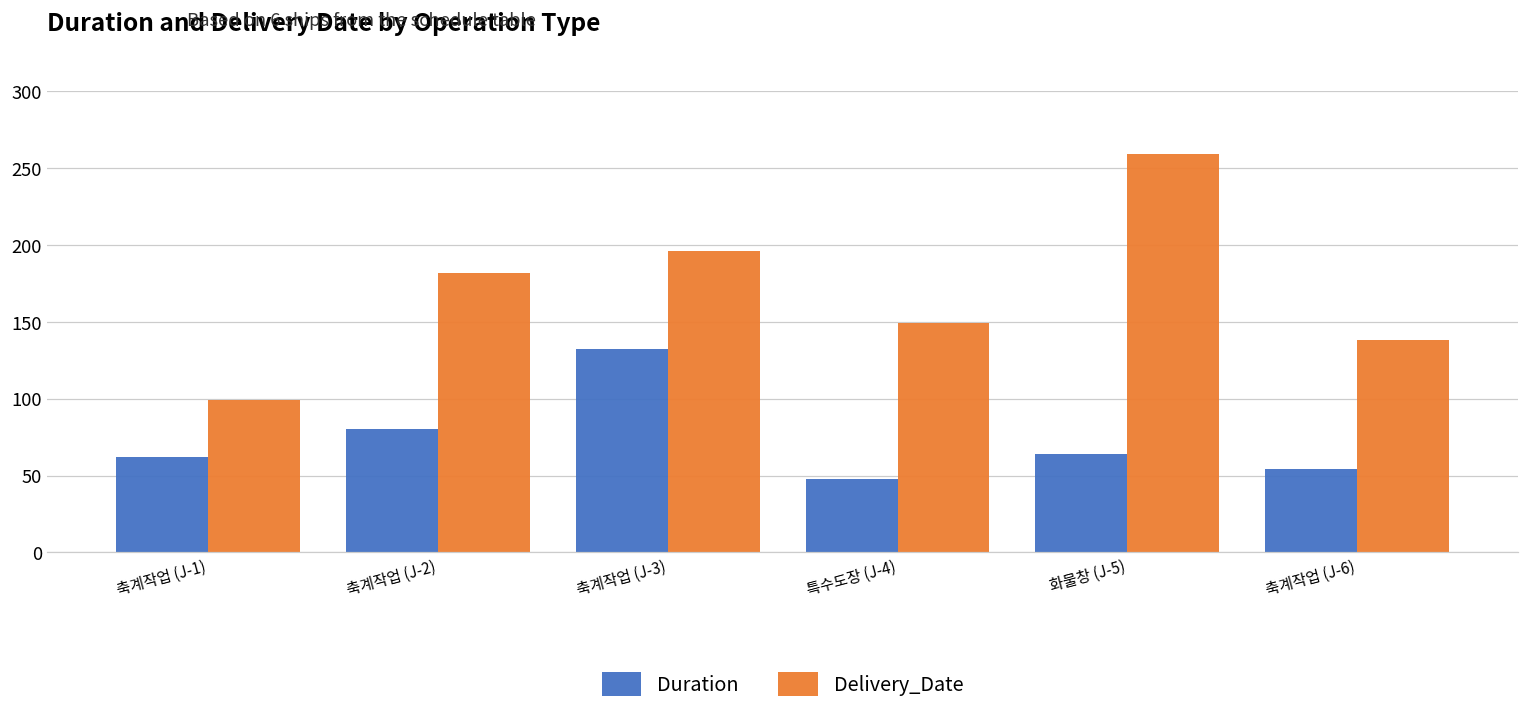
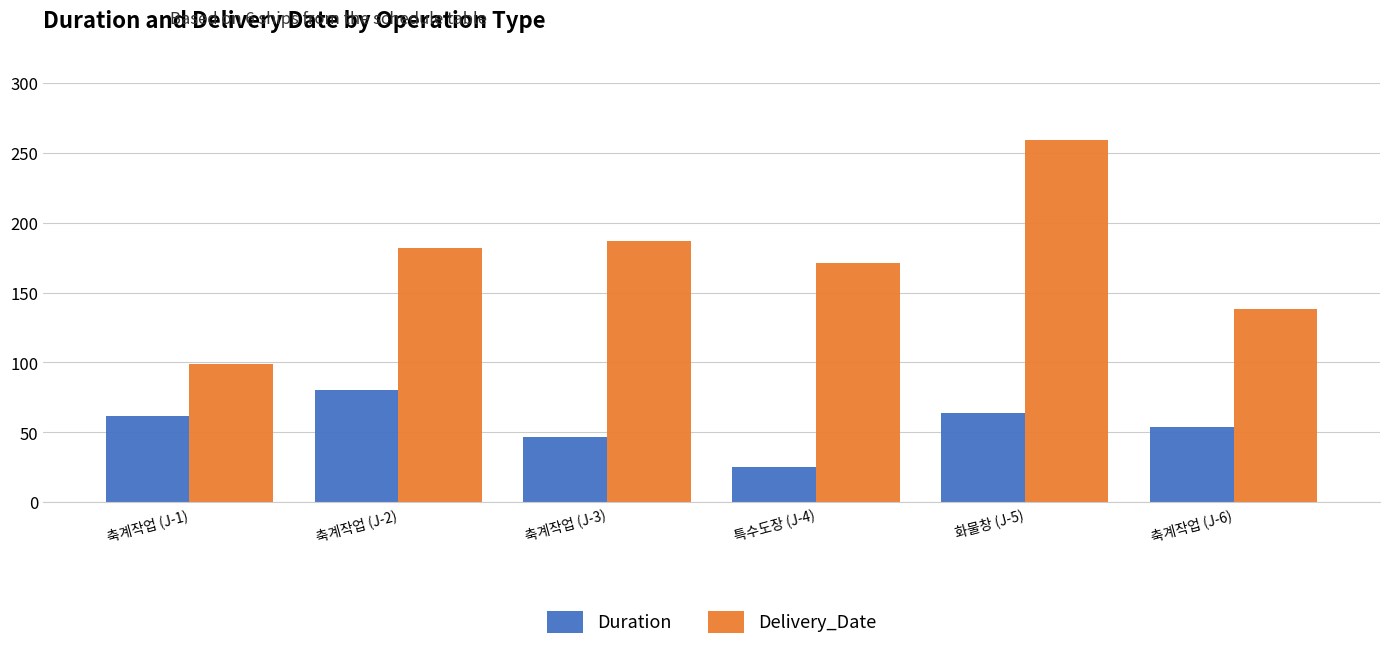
Duration, 축계작업 (J-3): 132 -> 47
Delivery_Date, 축계작업 (J-3): 196 -> 187
Duration, 특수도장 (J-4): 48 -> 25
Delivery_Date, 특수도장 (J-4): 149 -> 171
